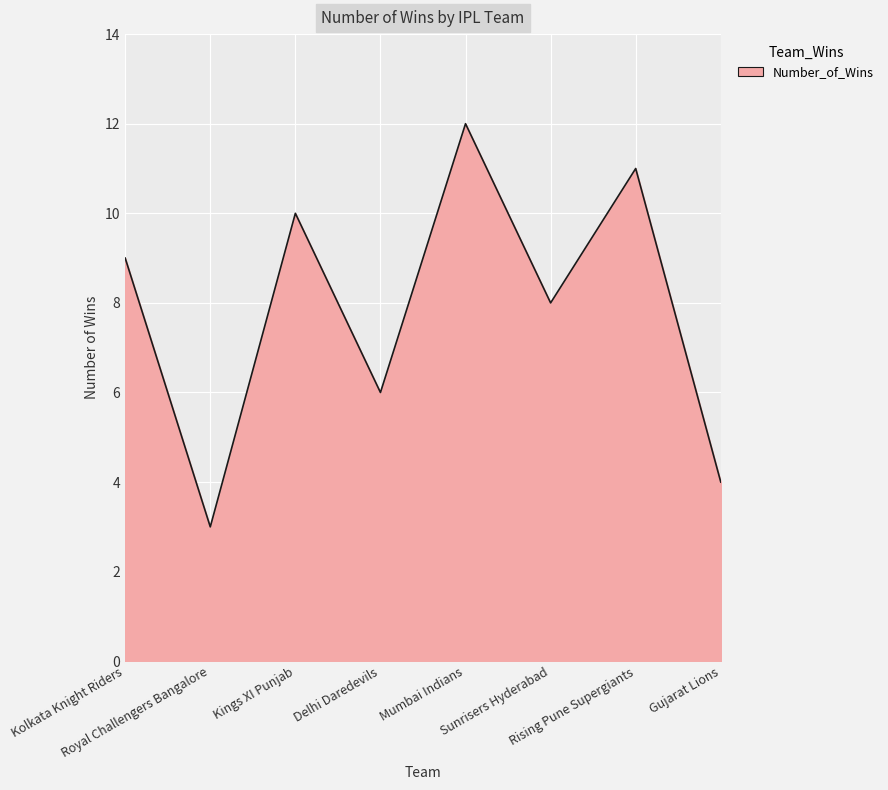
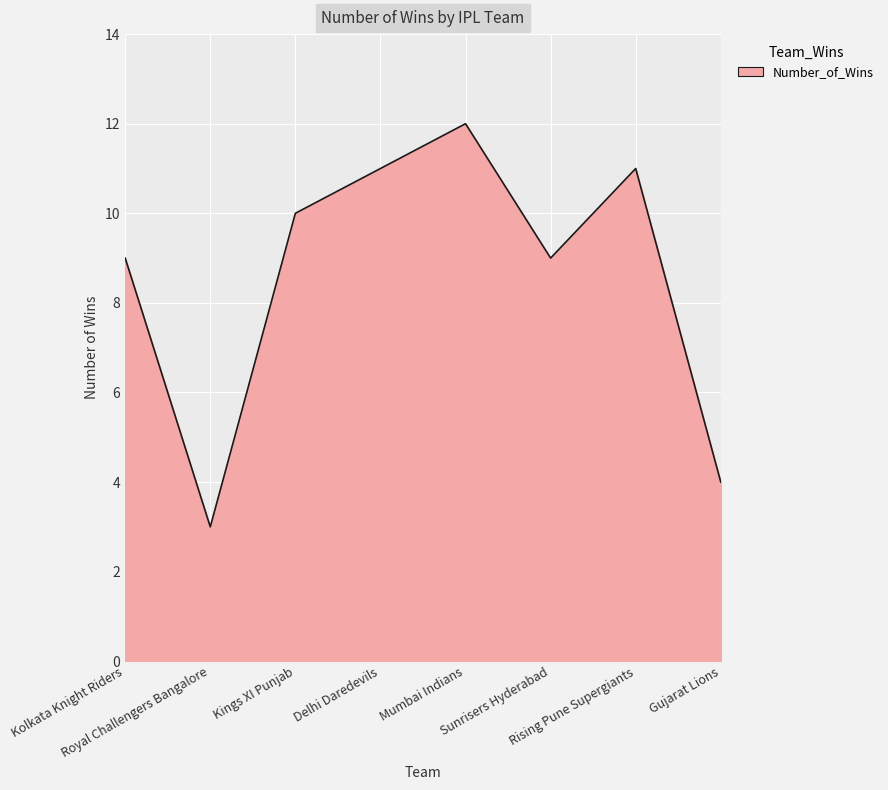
Delhi Daredevils: 6 -> 11
Sunrisers Hyderabad: 8 -> 9
